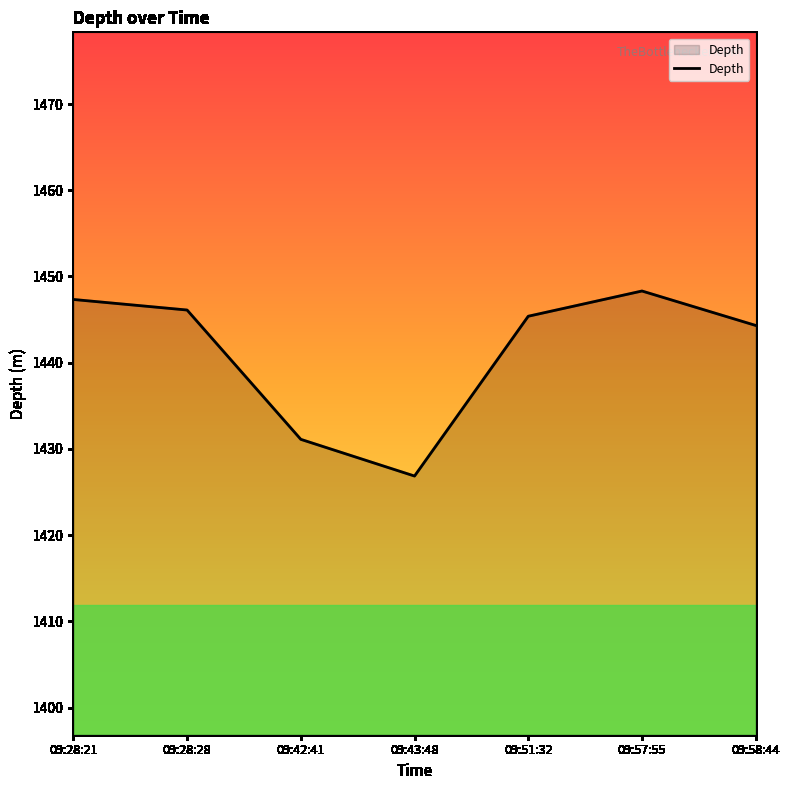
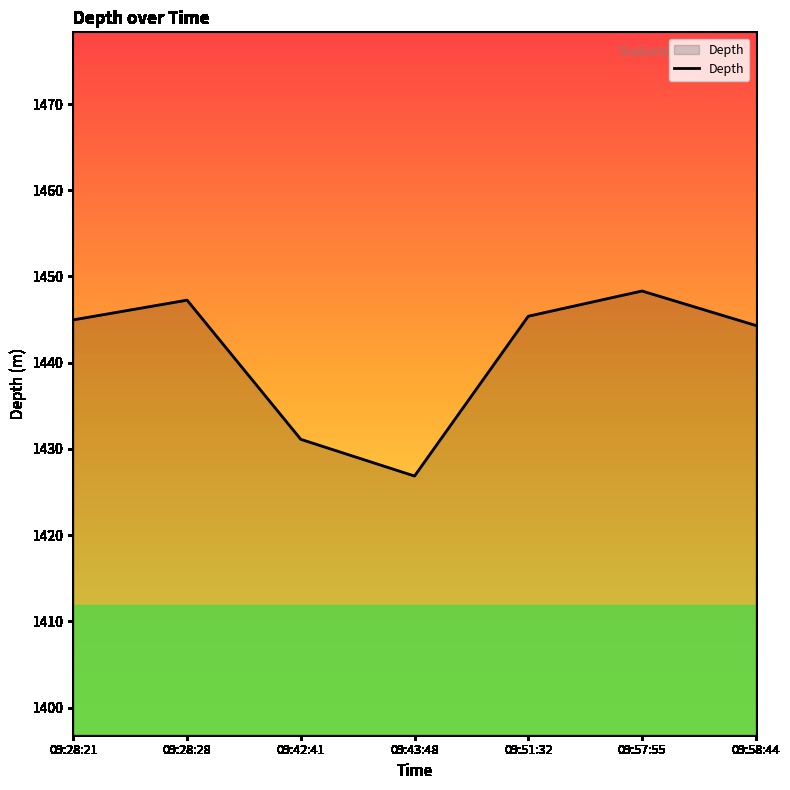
09:28:21: 1447 -> 1445
09:28:28: 1446 -> 1447
